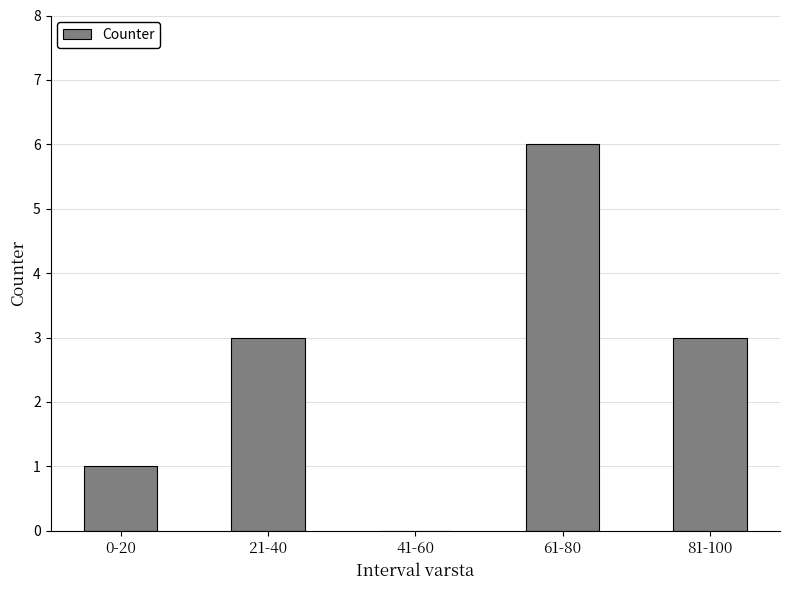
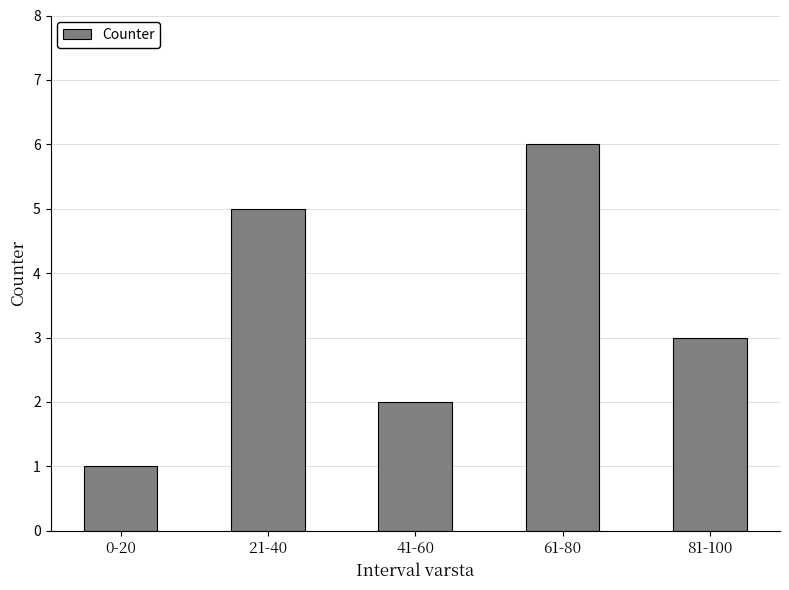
21-40: 3 -> 5
41-60: 0 -> 2
